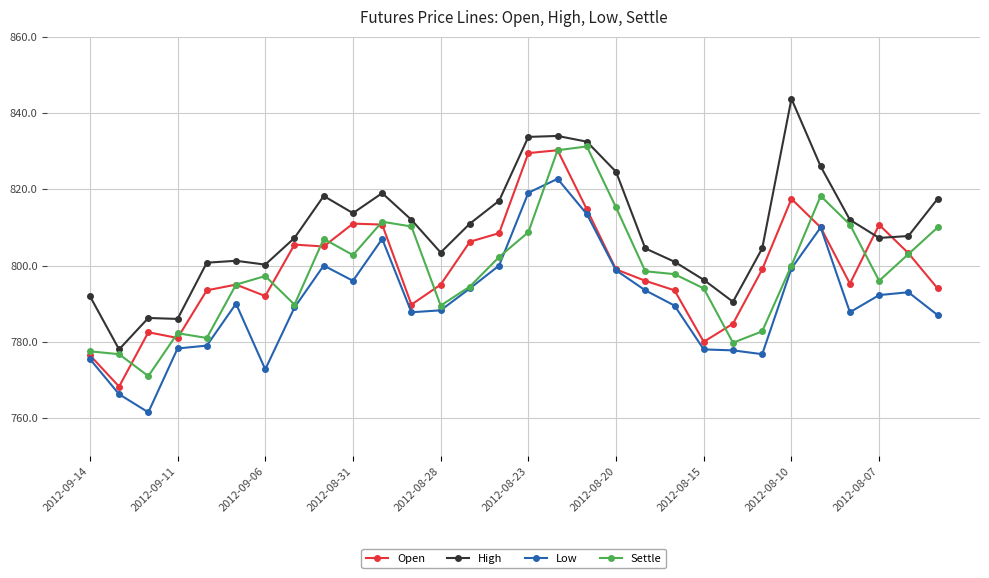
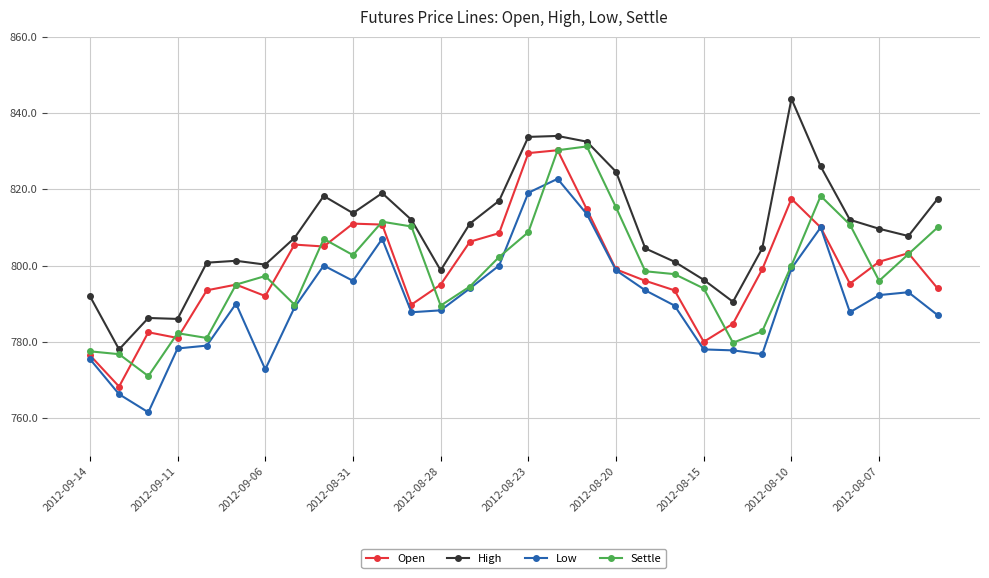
High, 2012-08-28: 803 -> 799
Open, 2012-08-07: 811 -> 801
High, 2012-08-07: 807 -> 810
